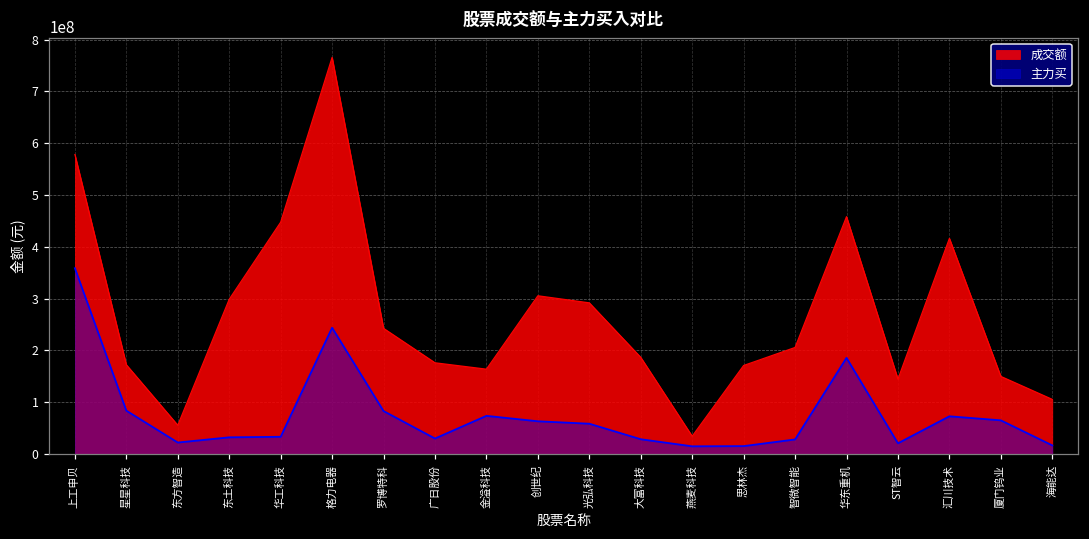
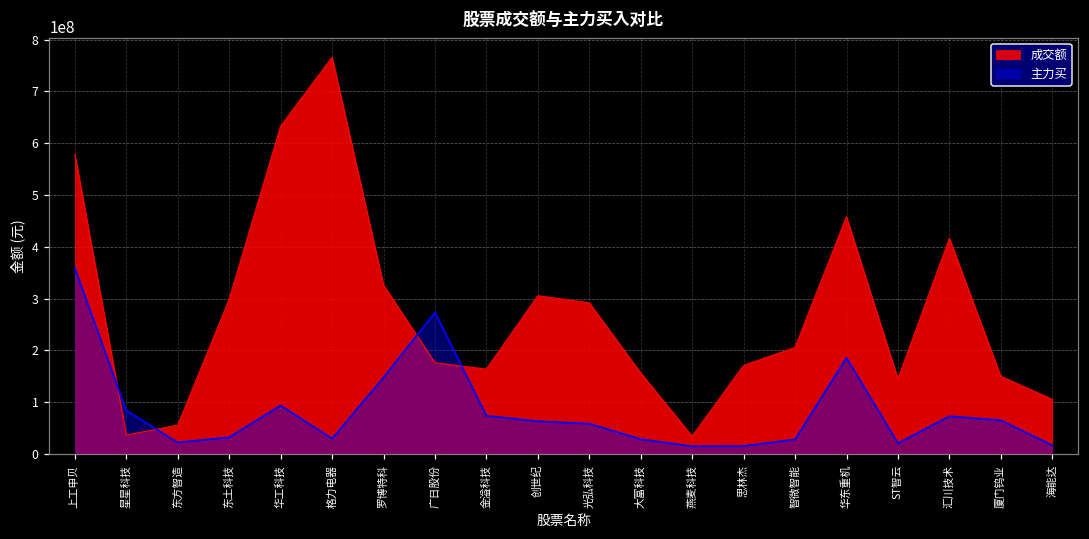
成交额, 星星科技: 170000000 -> 40000000
成交额, 华工科技: 450000000 -> 630000000
主力买, 华工科技: 30000000 -> 90000000
主力买, 格力电器: 240000000 -> 30000000
成交额, 罗博特科: 240000000 -> 330000000
主力买, 罗博特科: 80000000 -> 150000000
主力买, 广日股份: 30000000 -> 270000000
成交额, 大富科技: 190000000 -> 160000000
